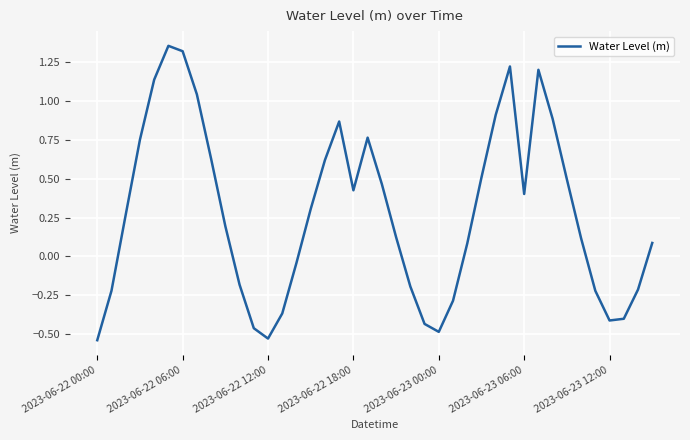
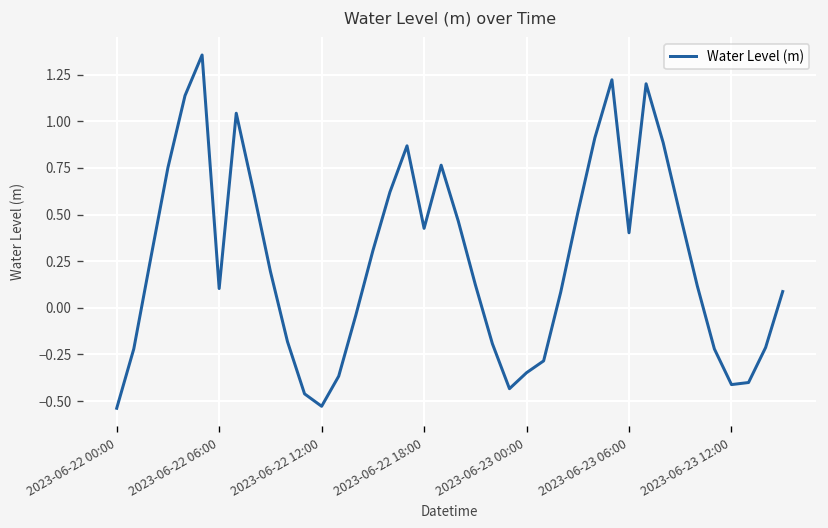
2023-06-22 06:00: 1.32 -> 0.10
2023-06-23 00:00: -0.49 -> -0.35
